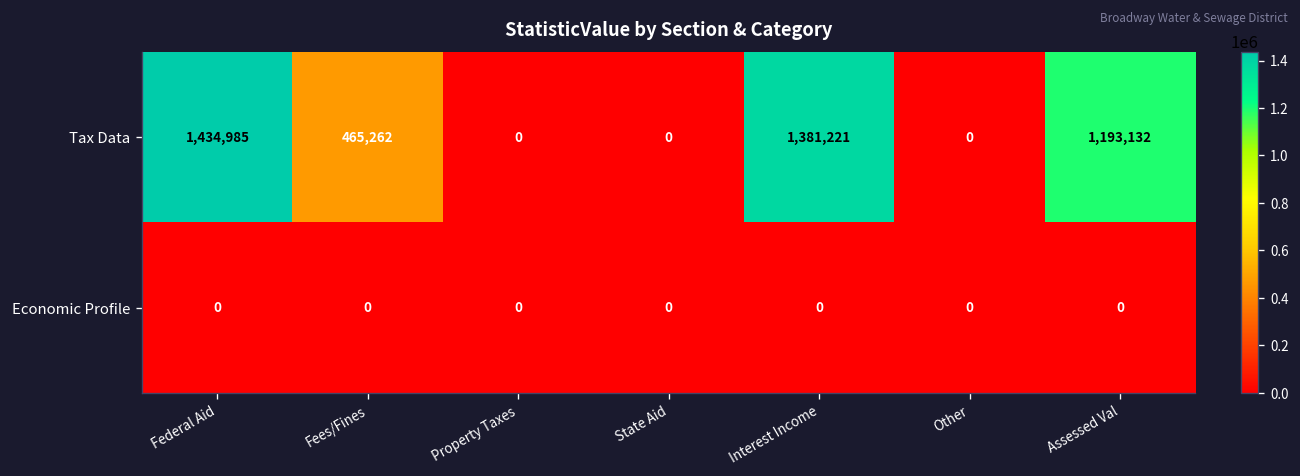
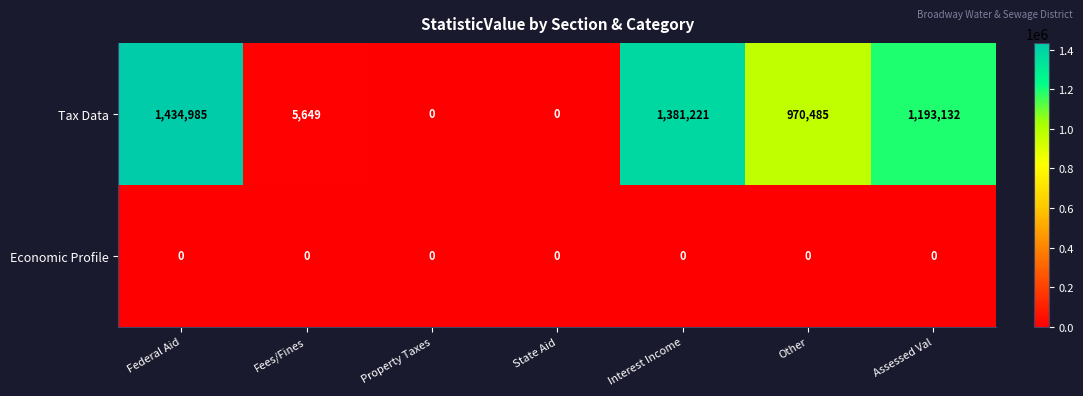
Tax Data, Fees/Fines: 465,262 -> 5,649
Tax Data, Other: 0 -> 970,485
